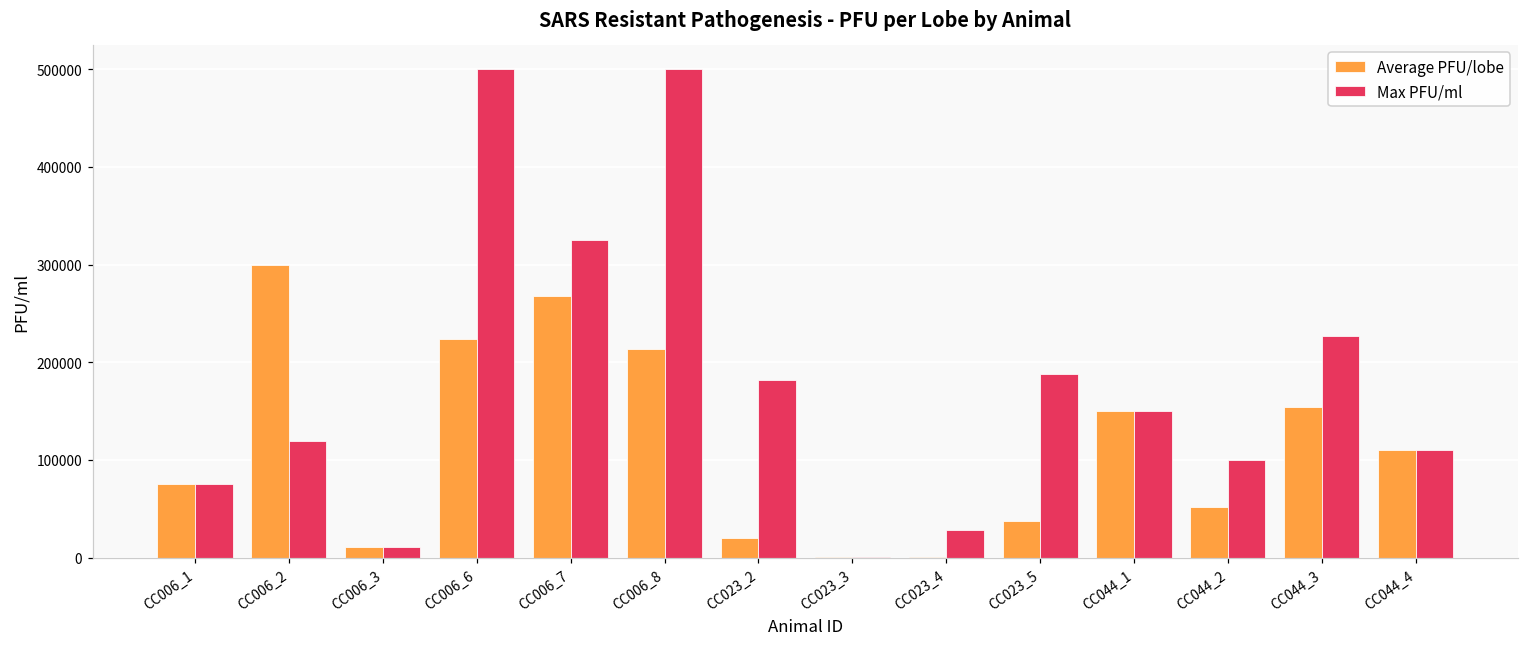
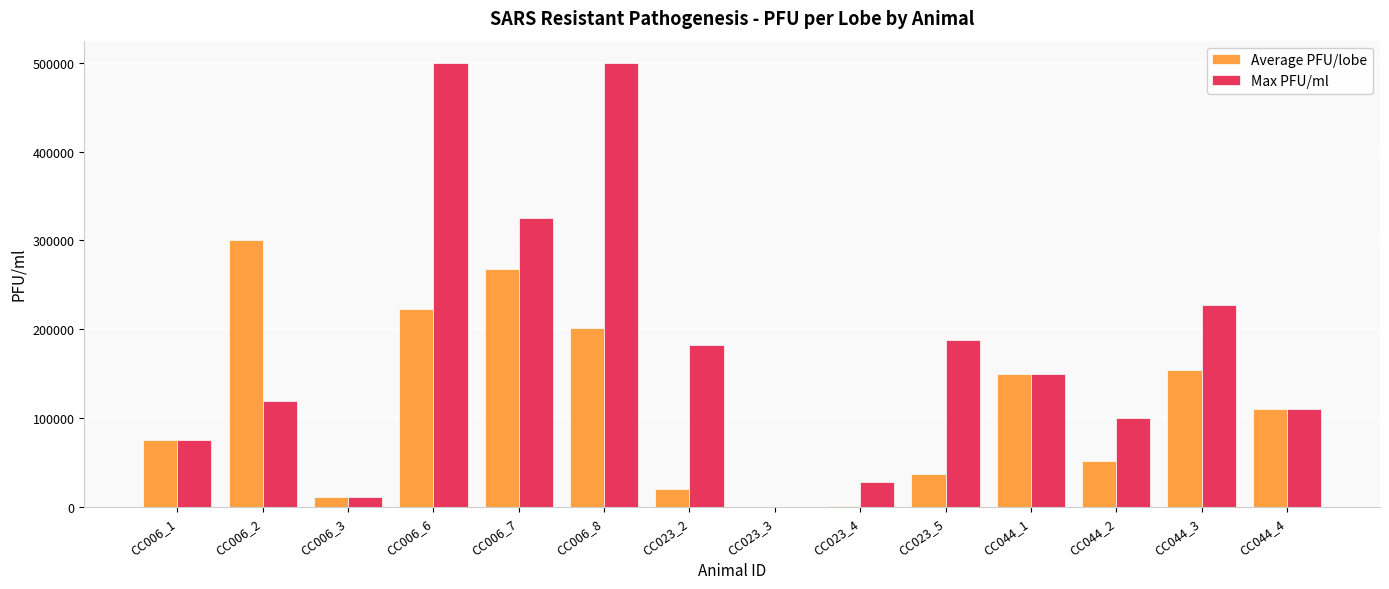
Average PFU/lobe, CC006_8: 210000 -> 200000
